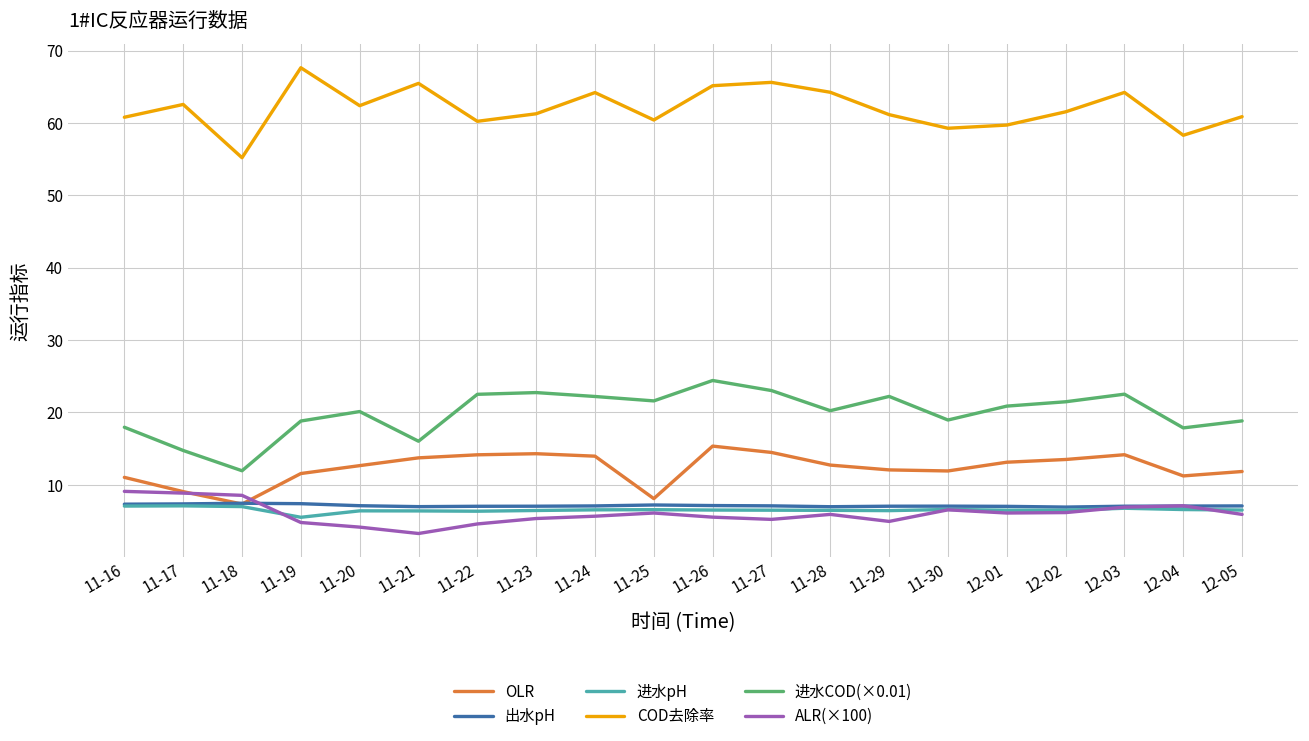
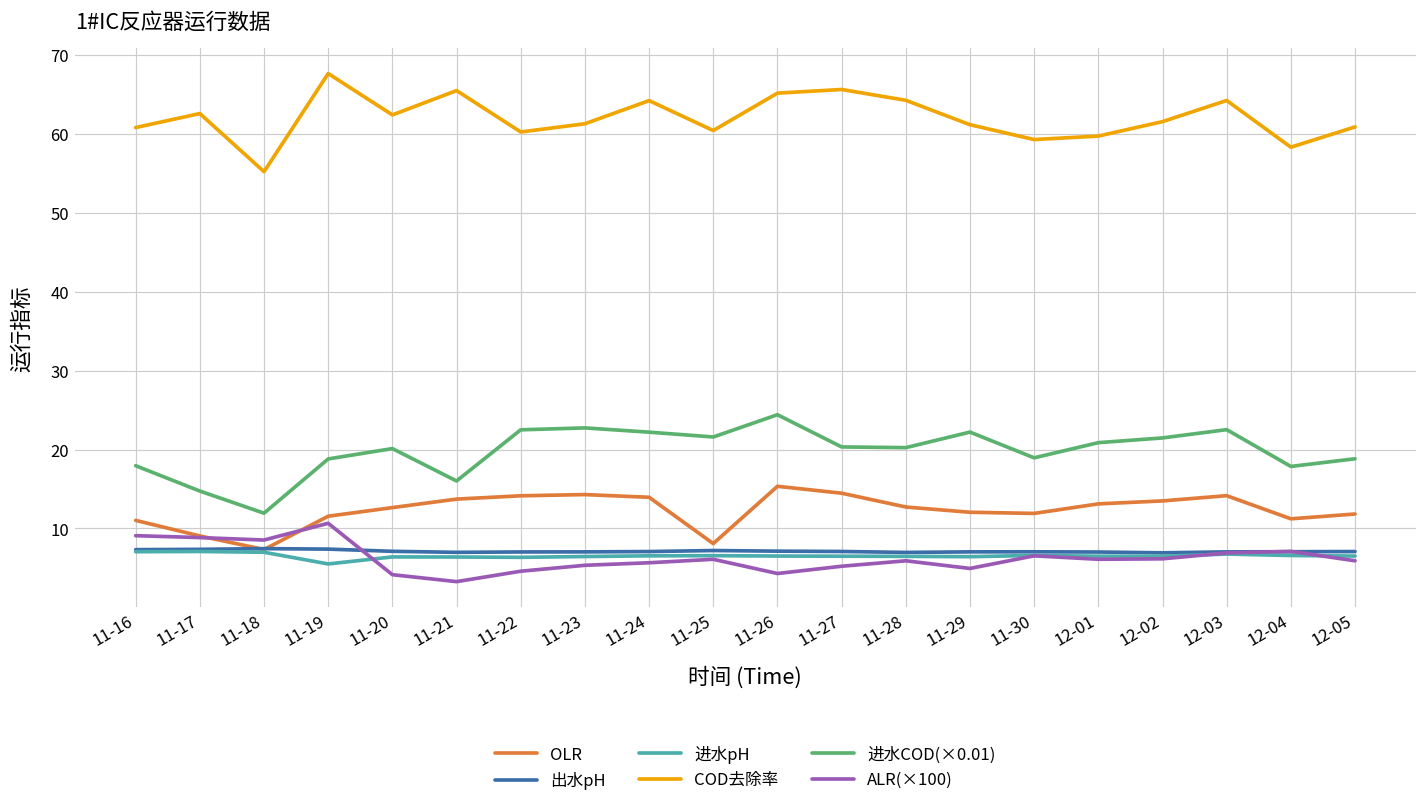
ALR(×100), 11-19: 5 -> 11
ALR(×100), 11-26: 6 -> 4
进水COD(×0.01), 11-27: 23 -> 20
